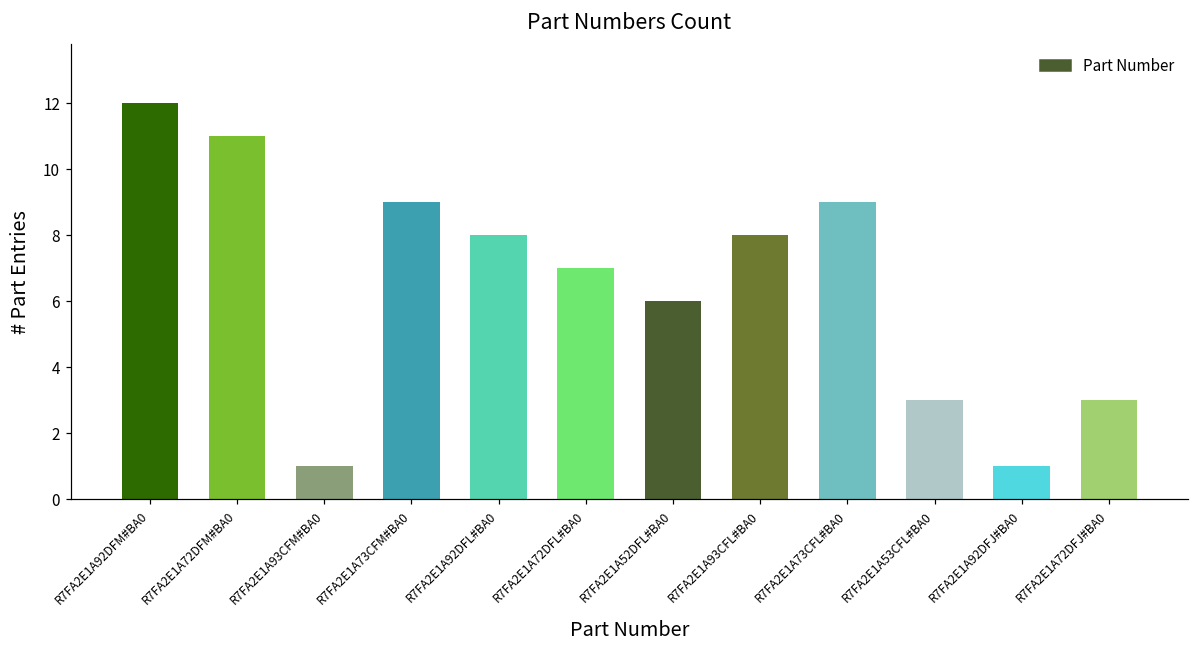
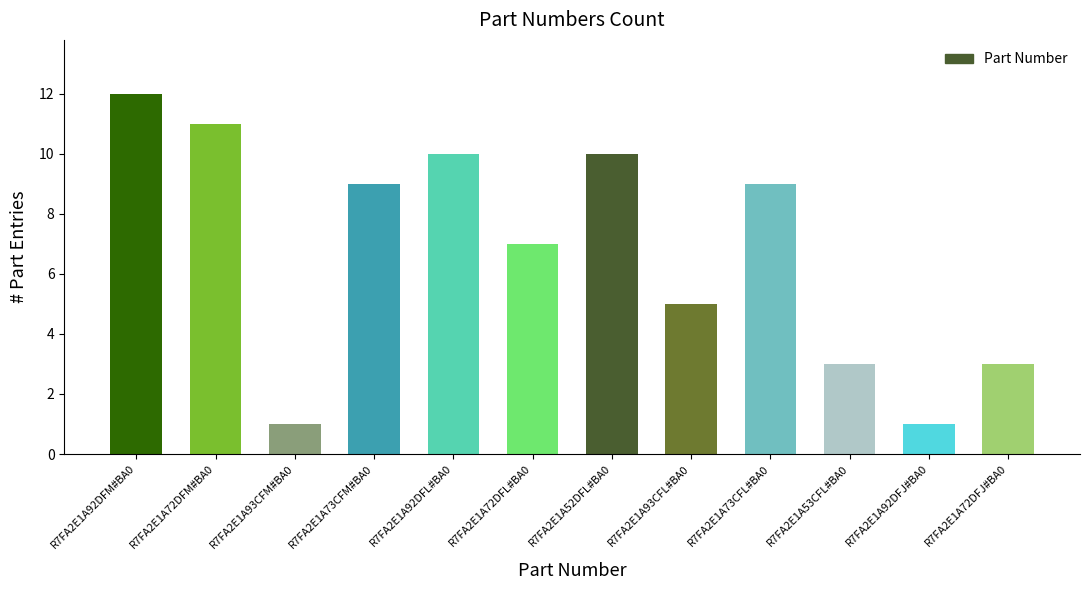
R7FA2E1A92DFL#BA0: 8 -> 10
R7FA2E1A52DFL#BA0: 6 -> 10
R7FA2E1A93CFL#BA0: 8 -> 5
